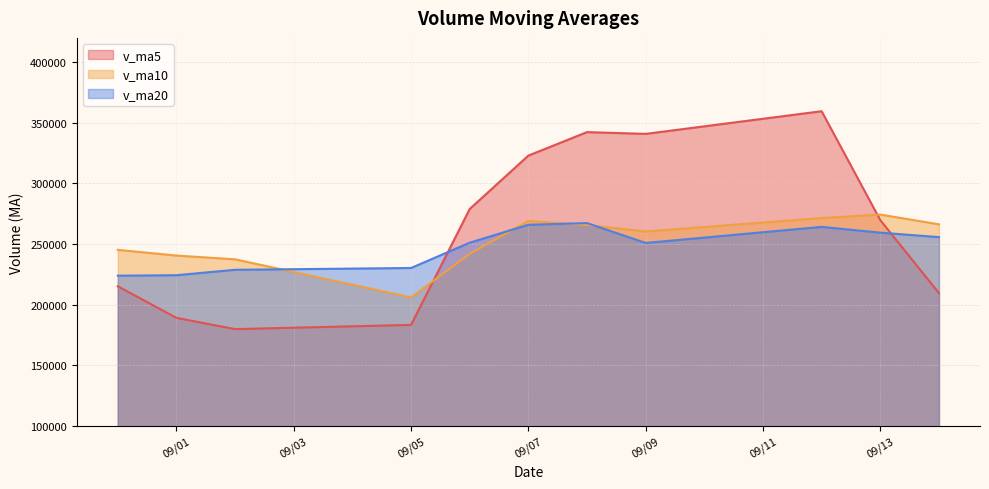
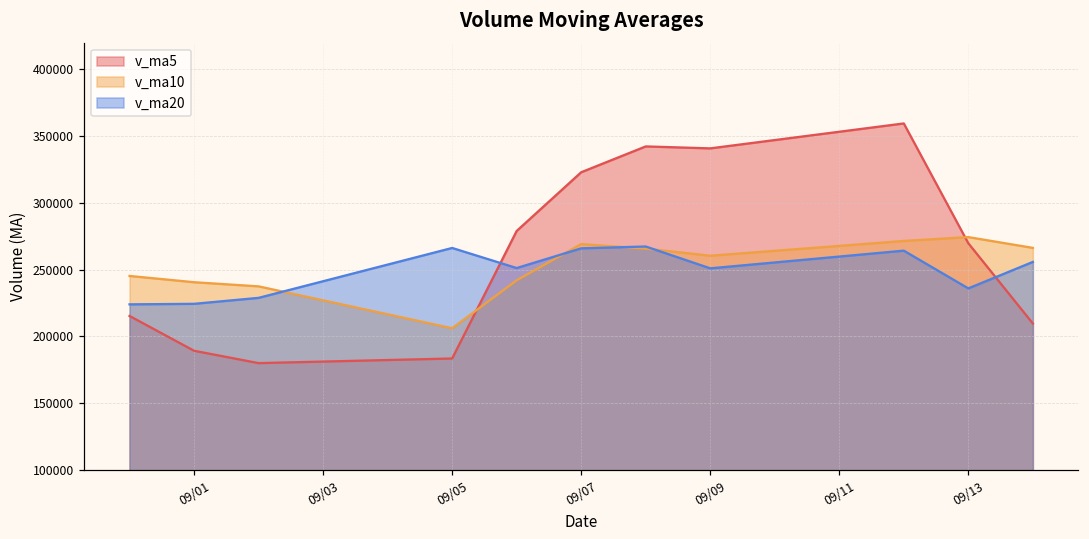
v_ma20, 09/05: 230000 -> 266000
v_ma20, 09/13: 259000 -> 236000
